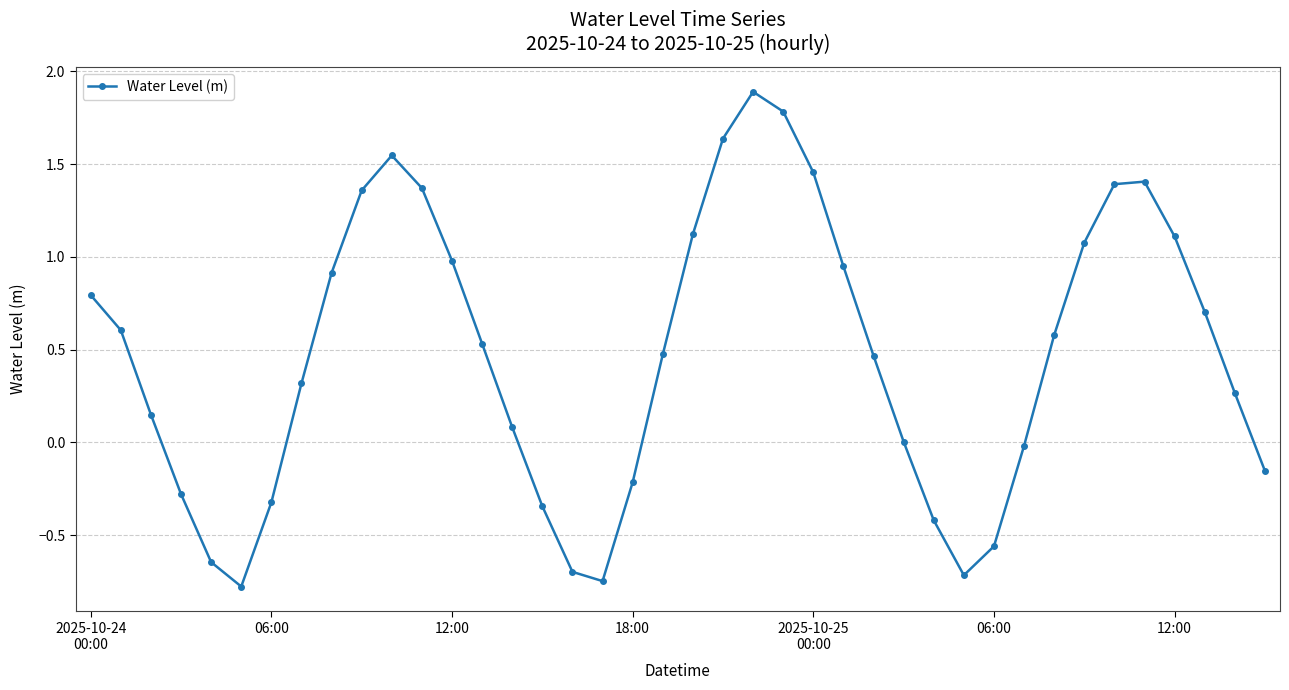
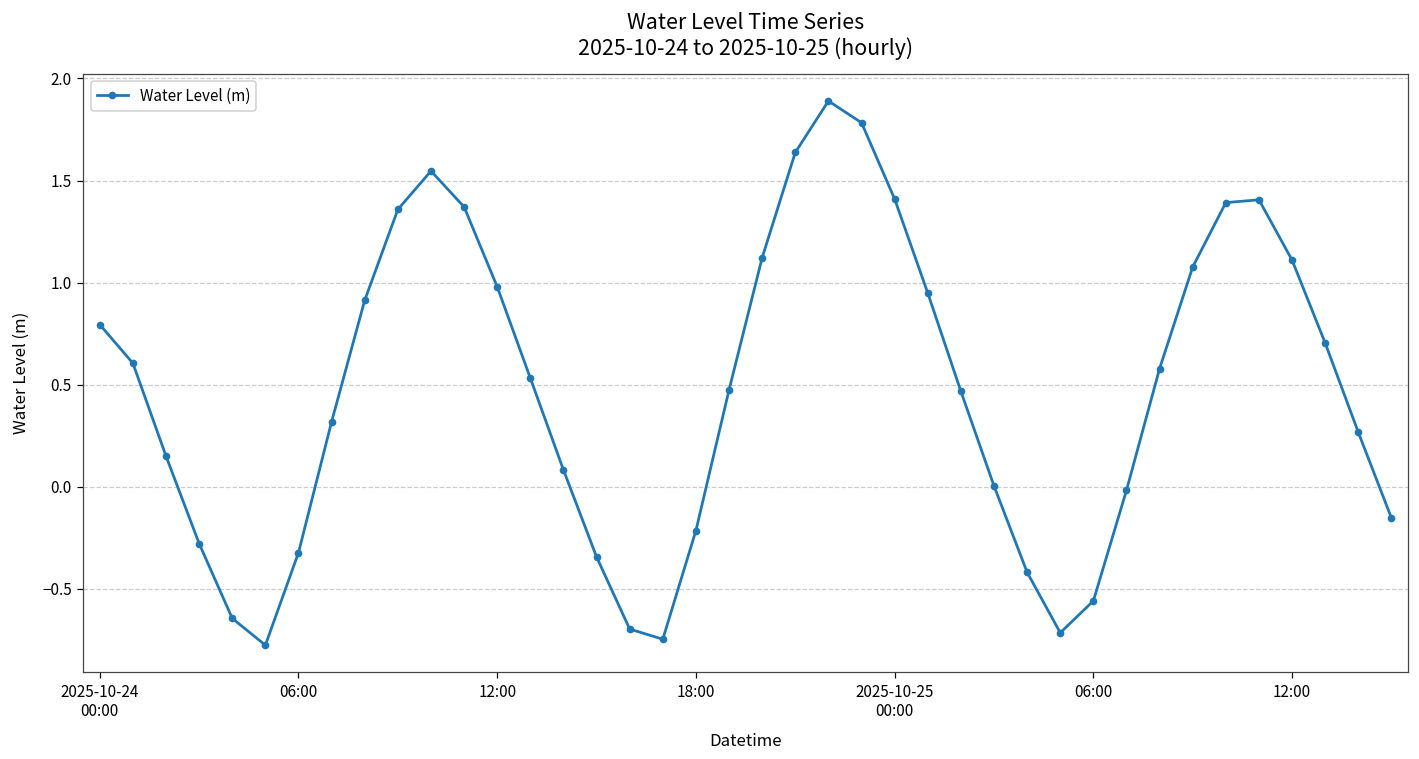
2025-10-25 00:00: 1.46 -> 1.41
